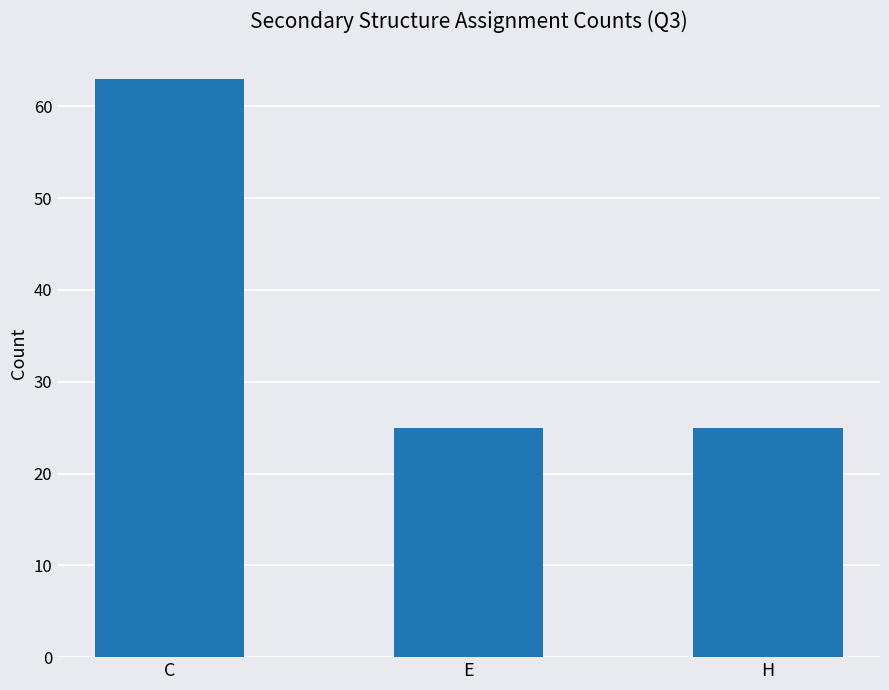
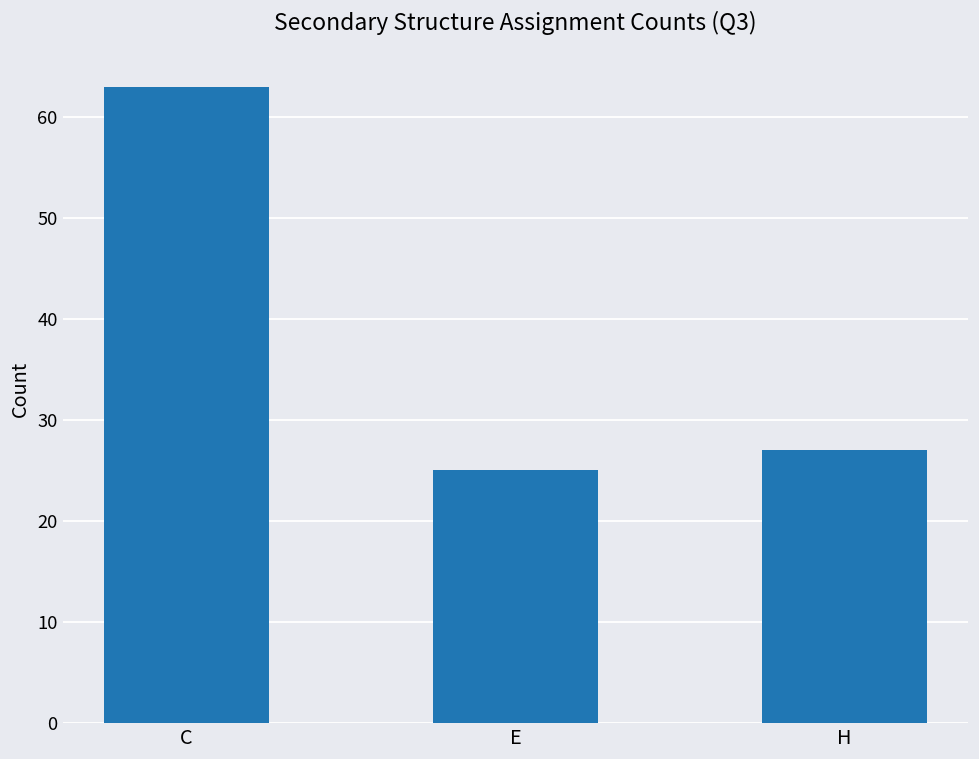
H: 25 -> 27
